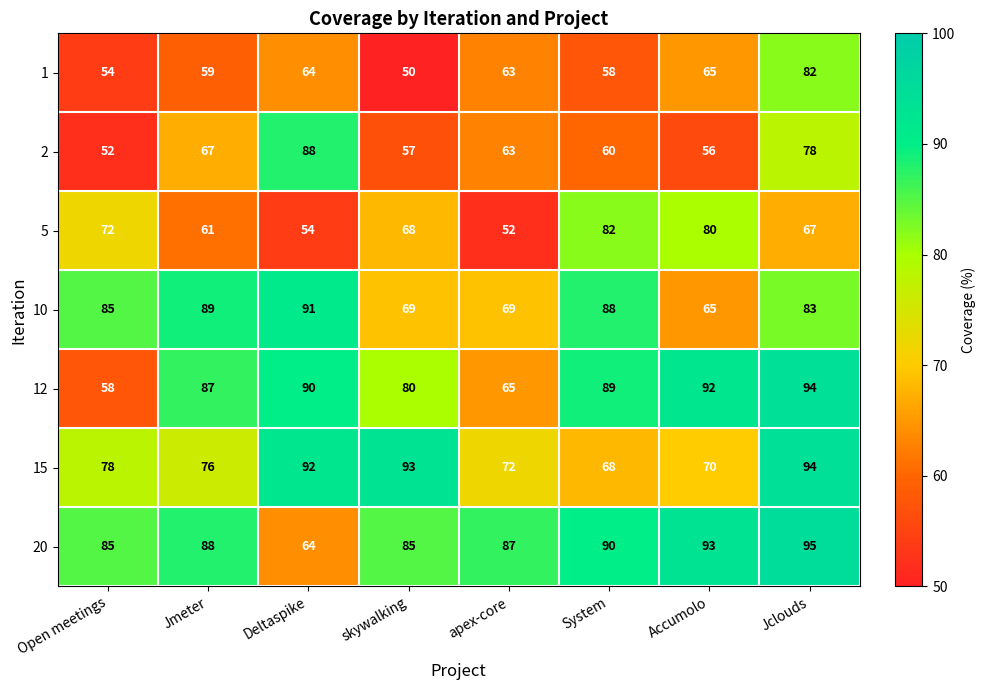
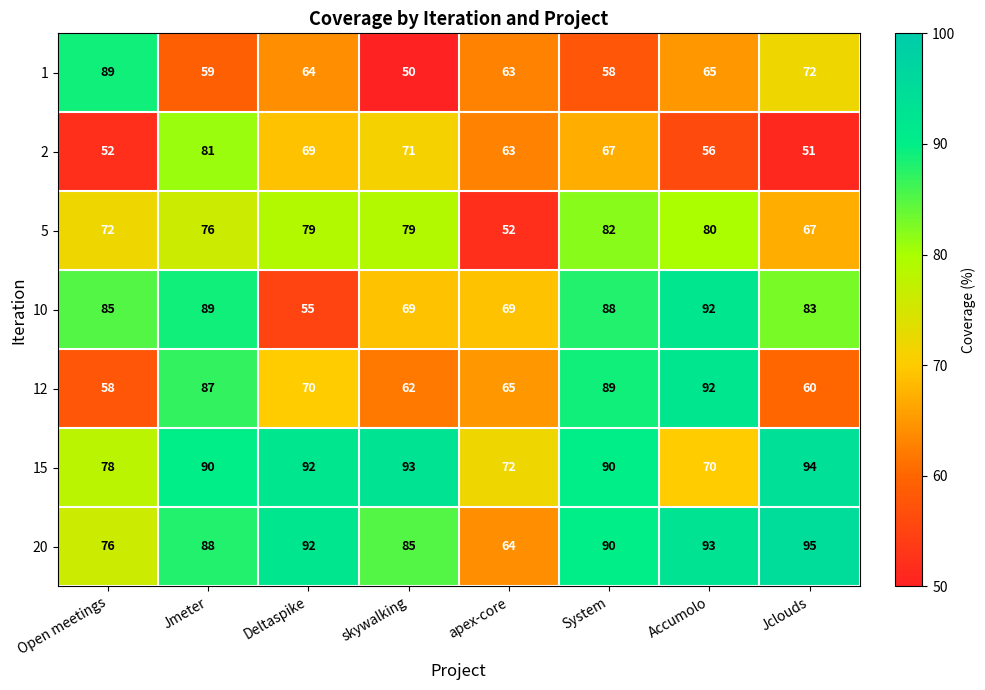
1, Open meetings: 54 -> 89
1, Jclouds: 82 -> 72
2, Jmeter: 67 -> 81
2, Deltaspike: 88 -> 69
2, skywalking: 57 -> 71
2, System: 60 -> 67
2, Jclouds: 78 -> 51
5, Jmeter: 61 -> 76
5, Deltaspike: 54 -> 79
5, skywalking: 68 -> 79
10, Deltaspike: 91 -> 55
10, Accumolo: 65 -> 92
12, Deltaspike: 90 -> 70
12, skywalking: 80 -> 62
12, Jclouds: 94 -> 60
15, Jmeter: 76 -> 90
15, System: 68 -> 90
20, Open meetings: 85 -> 76
20, Deltaspike: 64 -> 92
20, apex-core: 87 -> 64
